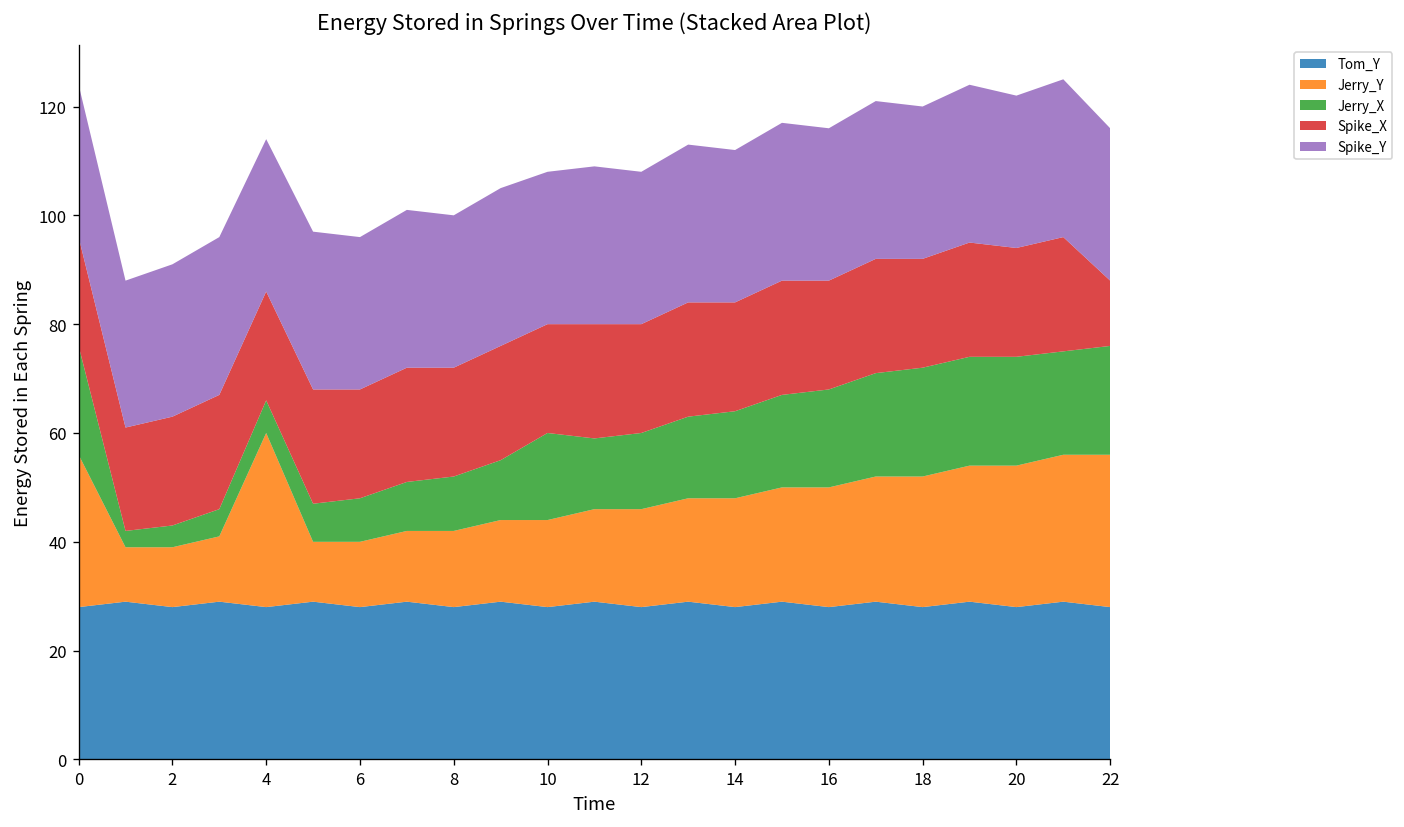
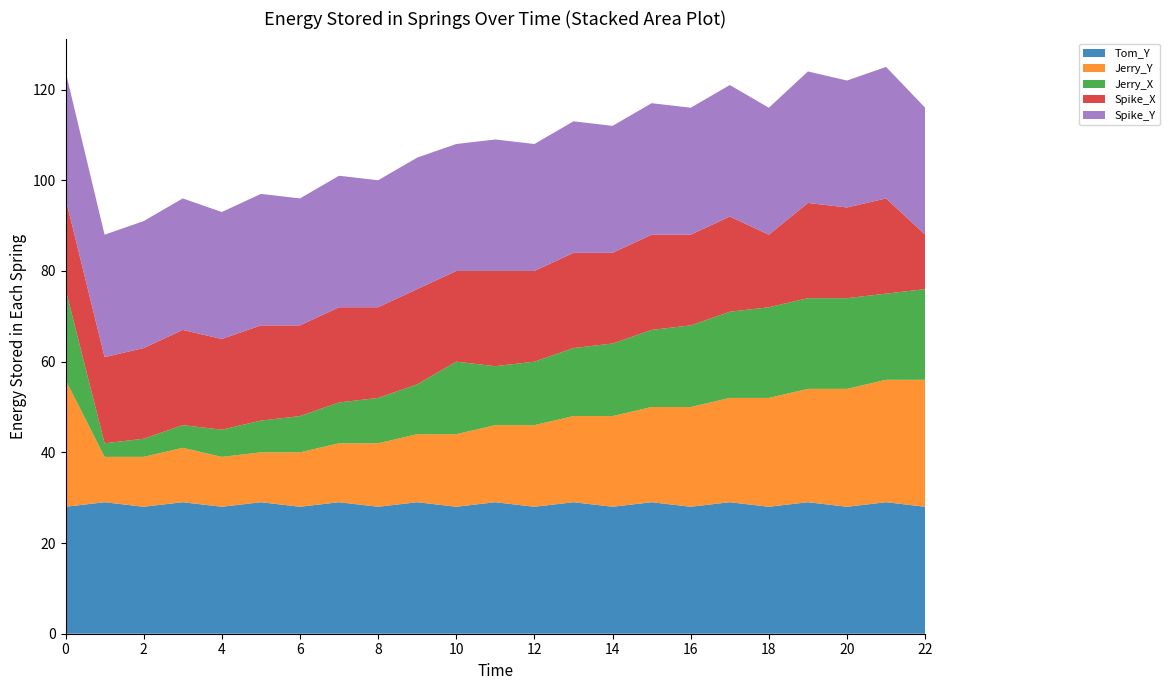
Jerry_Y, 4: 32 -> 11
Spike_X, 18: 20 -> 16
